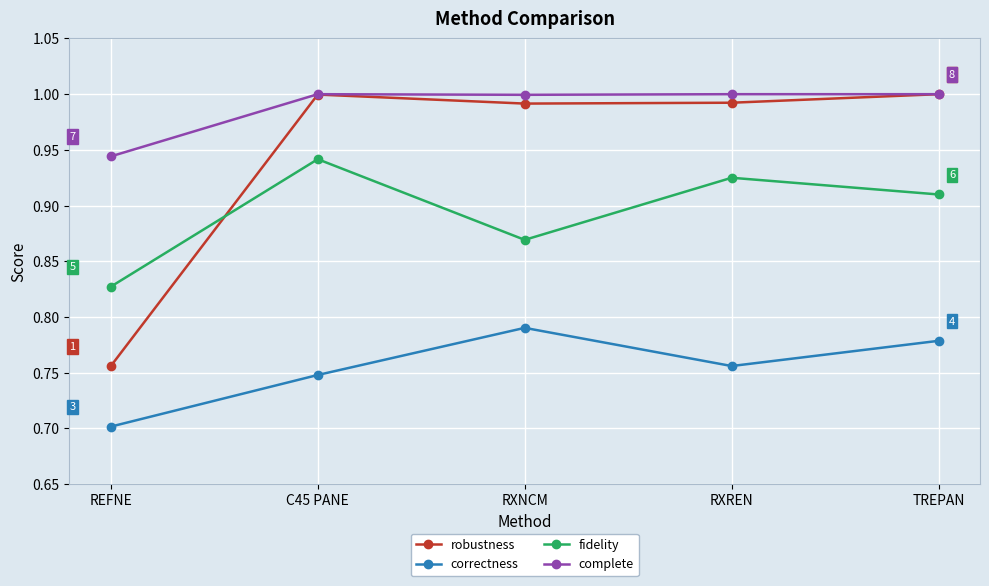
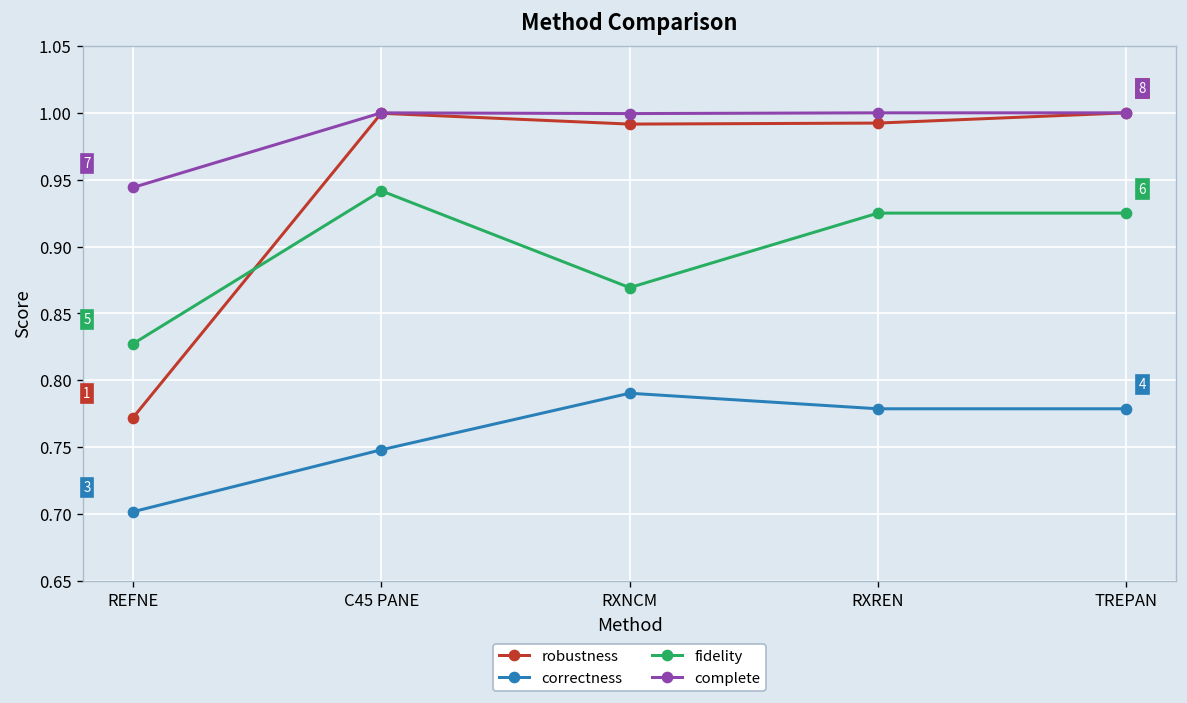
robustness, REFNE: 0.756 -> 0.772
correctness, RXREN: 0.756 -> 0.779
fidelity, TREPAN: 0.910 -> 0.925
